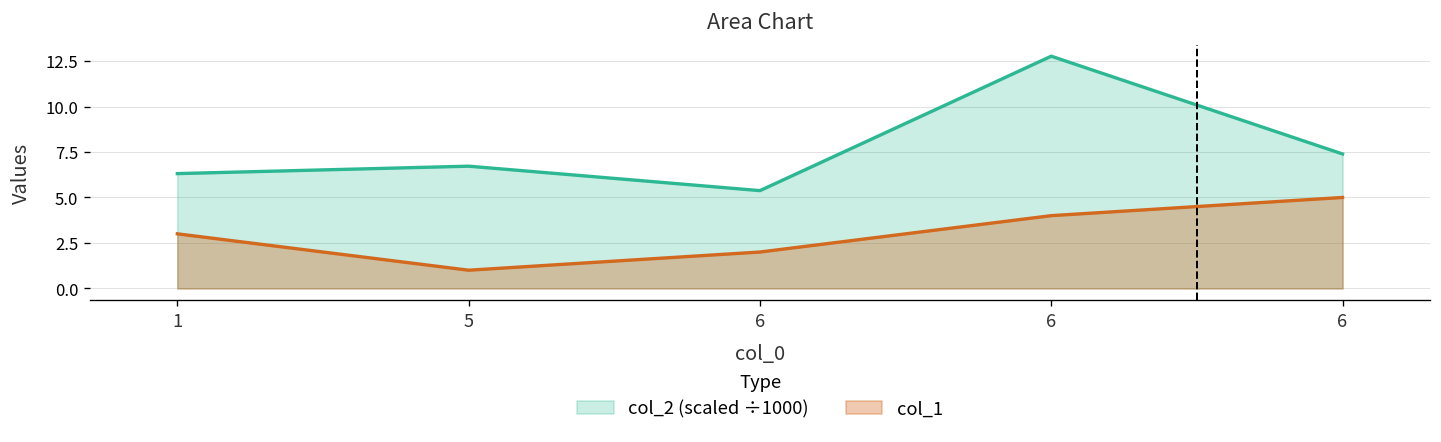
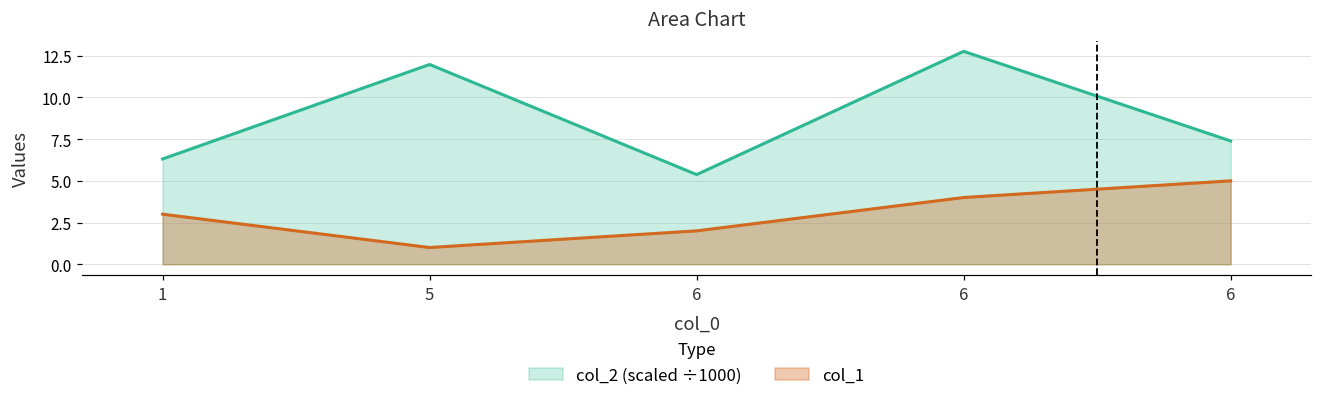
col_2 (scaled ÷1000), 5: 6.7 -> 12.0
